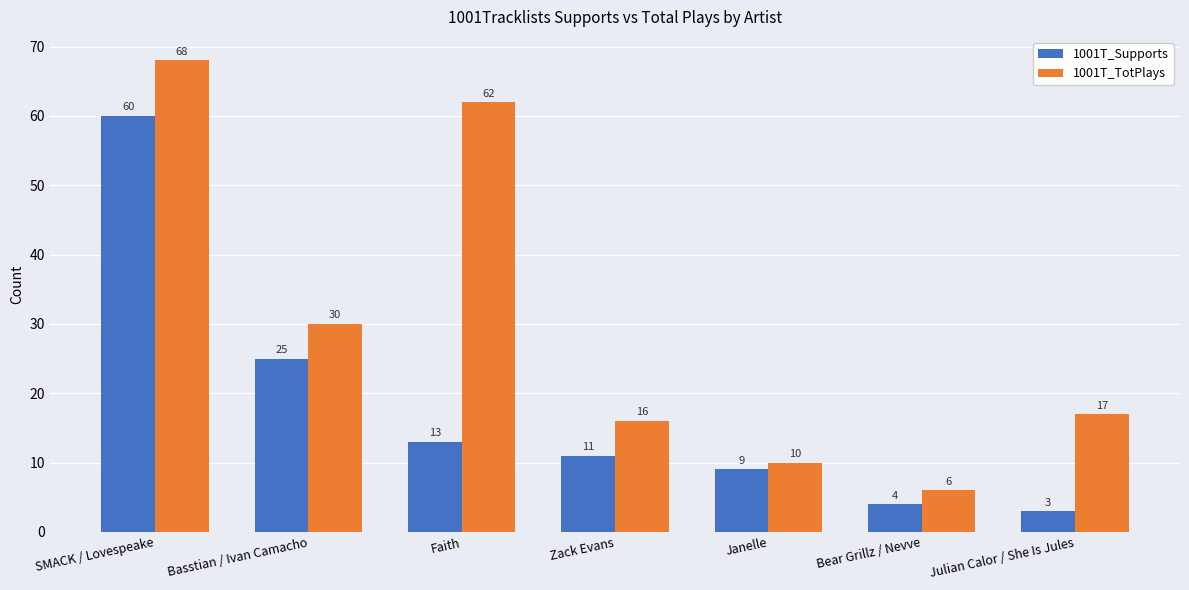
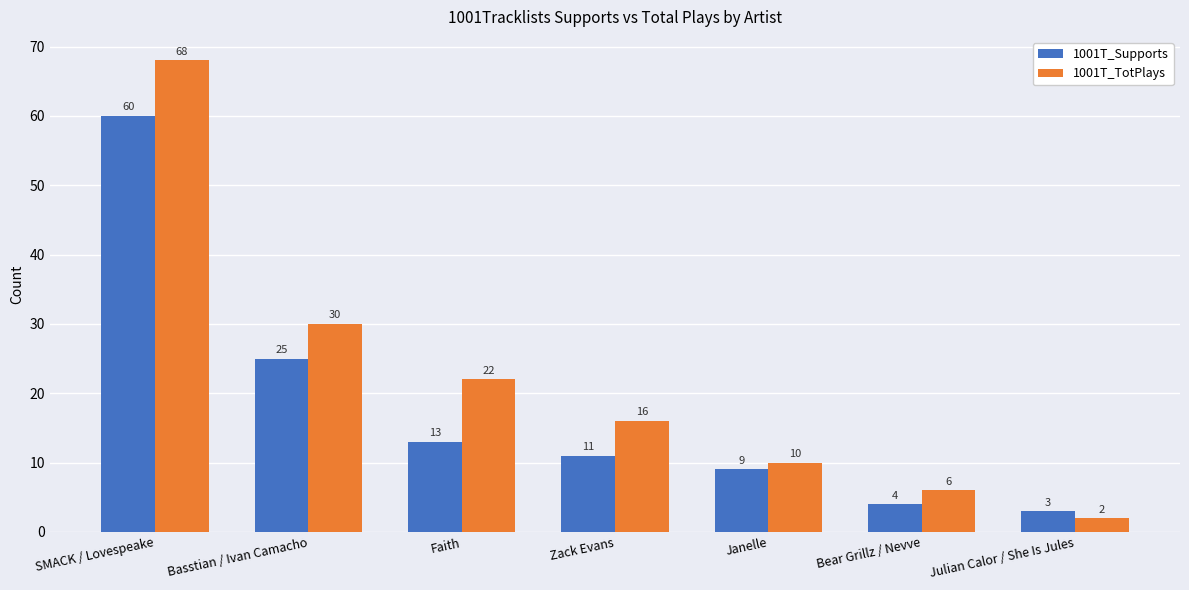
1001T_TotPlays, Faith: 62 -> 22
1001T_TotPlays, Julian Calor / She Is Jules: 17 -> 2
